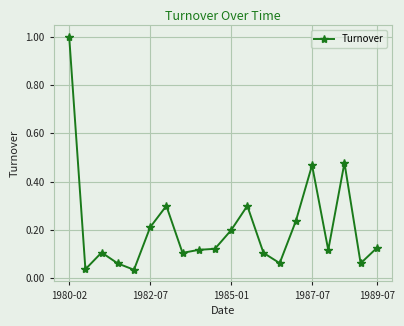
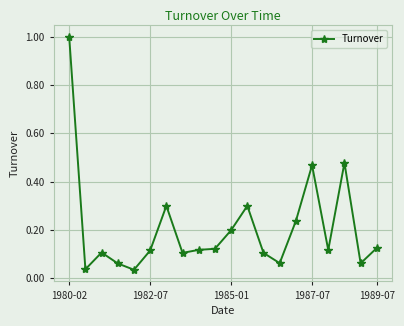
1982-07: 0.21 -> 0.11
